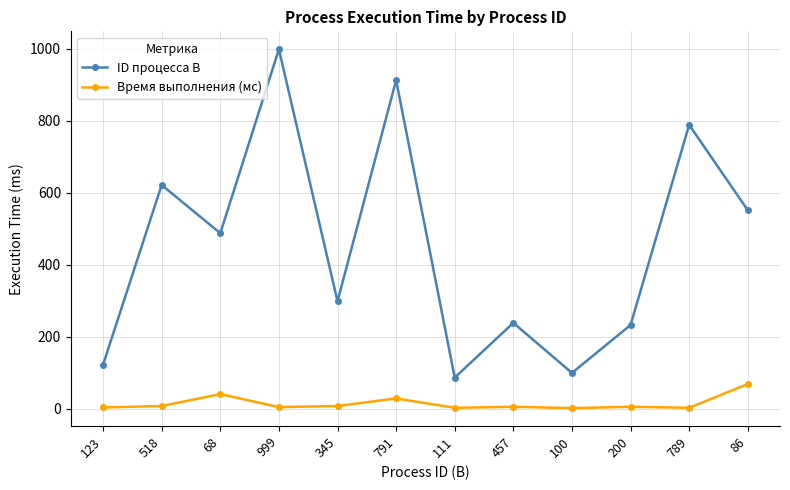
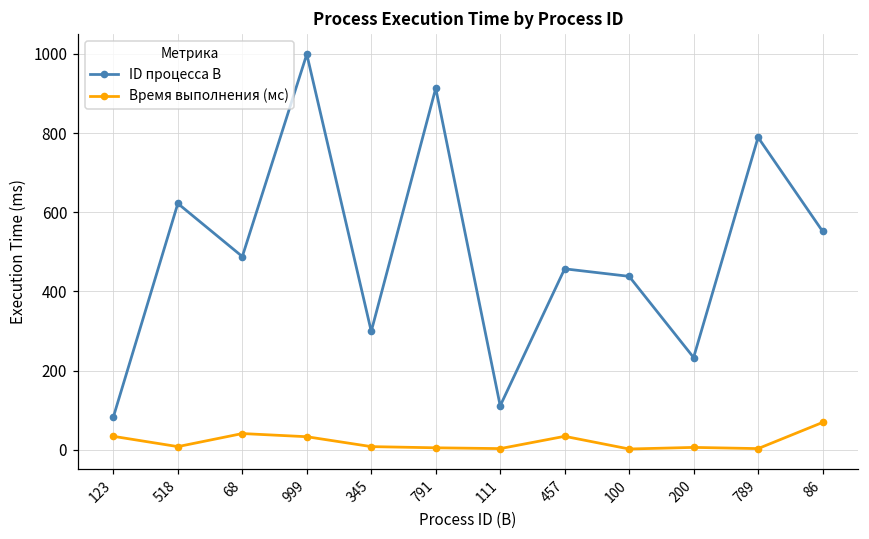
ID процесса B, 123: 120 -> 80
Время выполнения (мс), 123: 0 -> 30
Время выполнения (мс), 999: 10 -> 30
Время выполнения (мс), 791: 30 -> 10
ID процесса B, 111: 90 -> 110
ID процесса B, 457: 240 -> 460
Время выполнения (мс), 457: 10 -> 30
ID процесса B, 100: 100 -> 440
